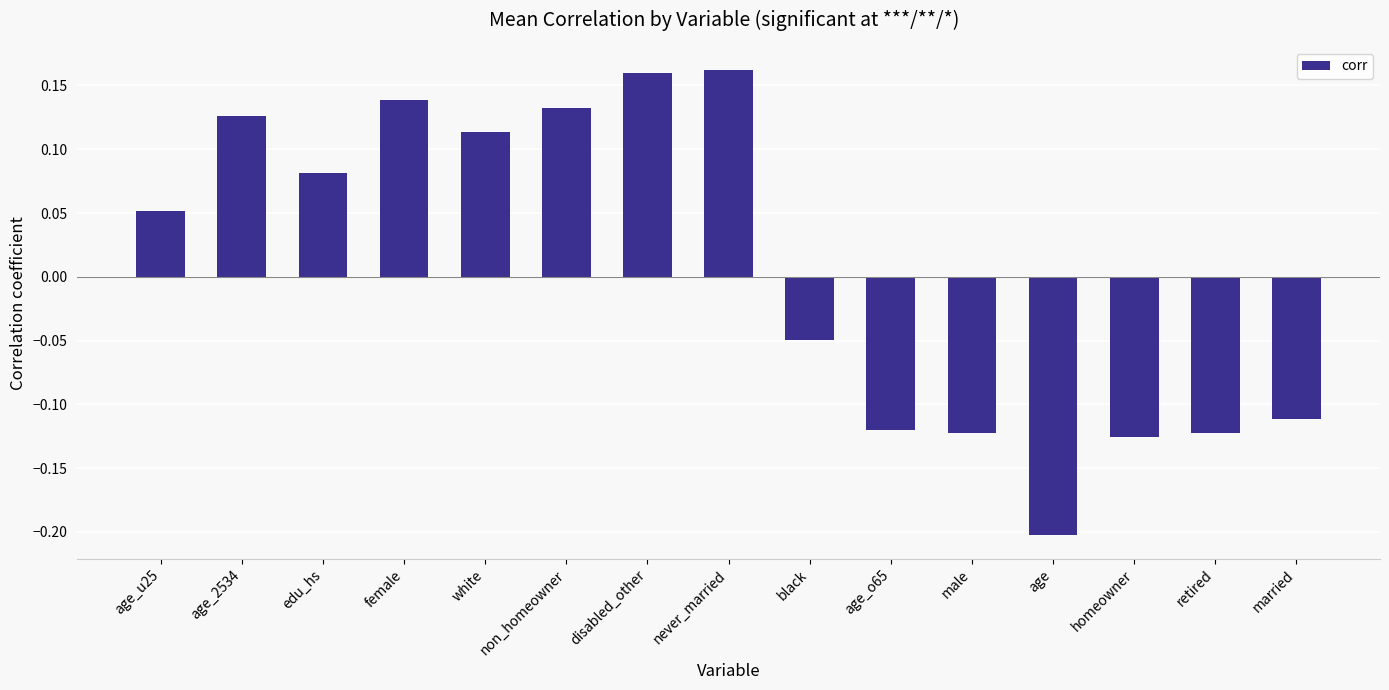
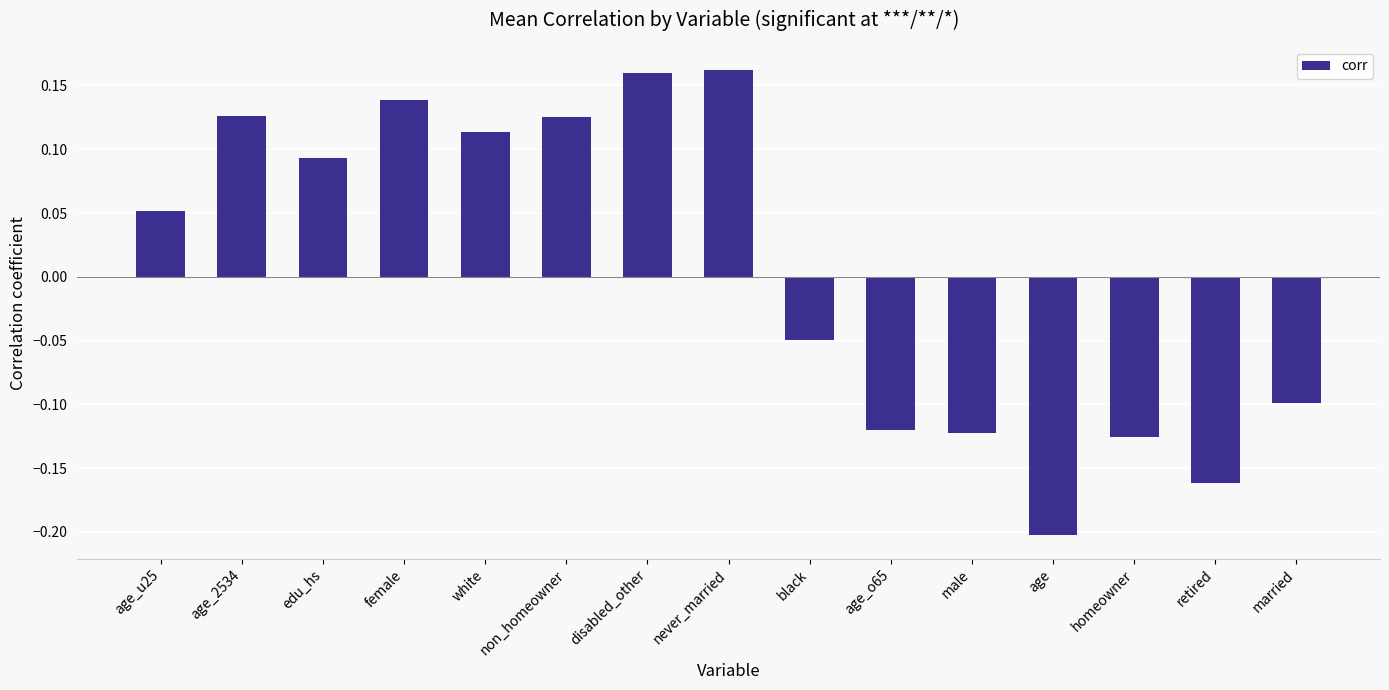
edu_hs: 0.081 -> 0.094
non_homeowner: 0.132 -> 0.126
retired: -0.122 -> -0.162
married: -0.112 -> -0.099
